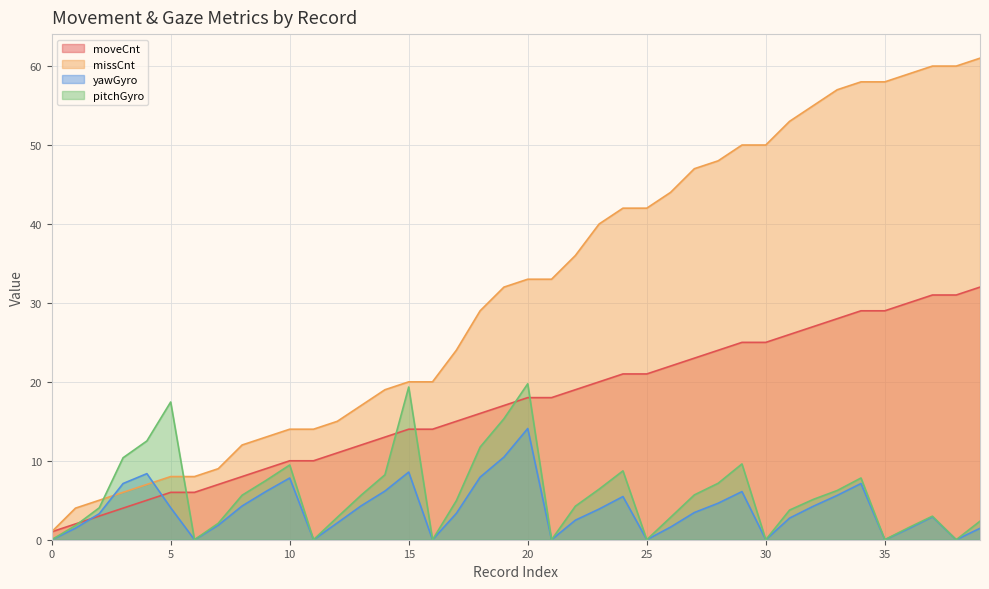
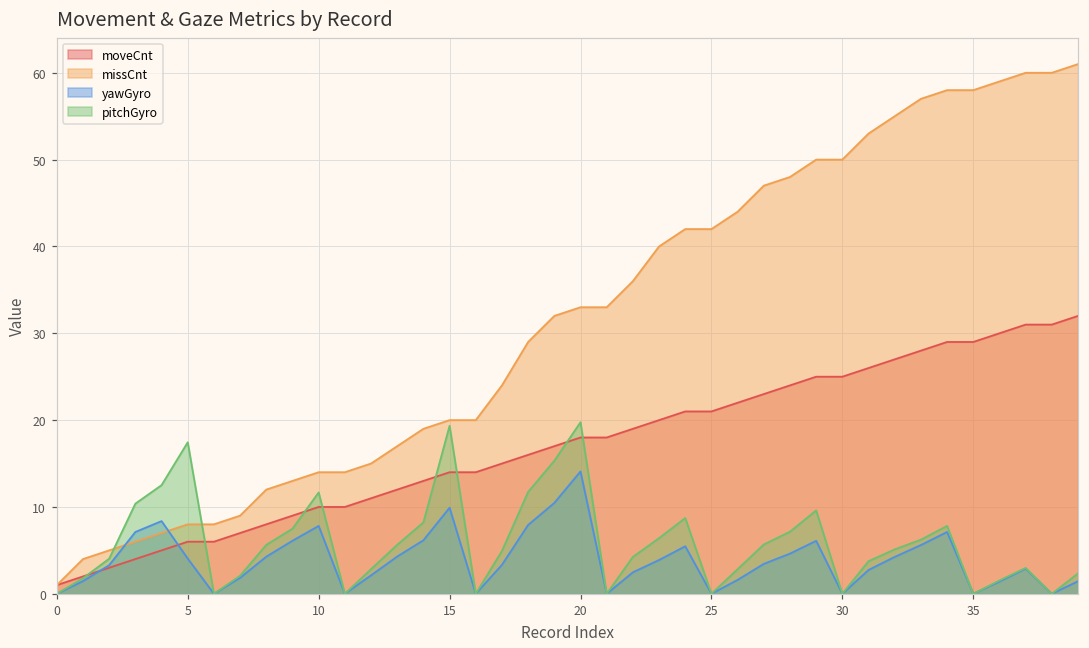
pitchGyro, 10: 9 -> 12
yawGyro, 15: 9 -> 10
